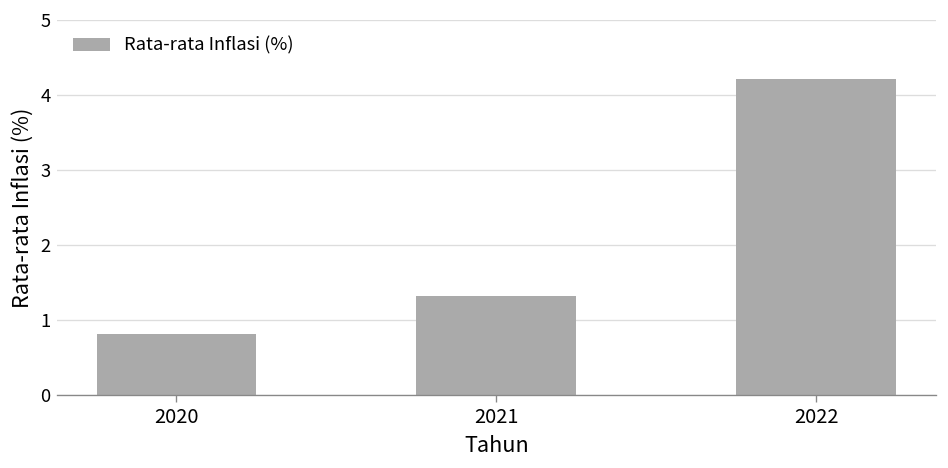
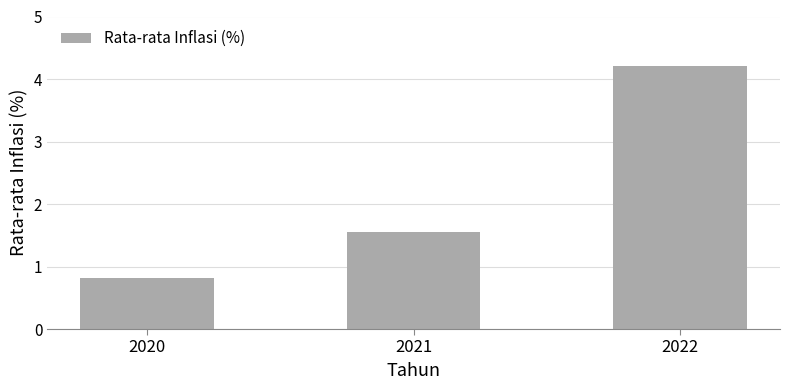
2021: 1.3 -> 1.6
